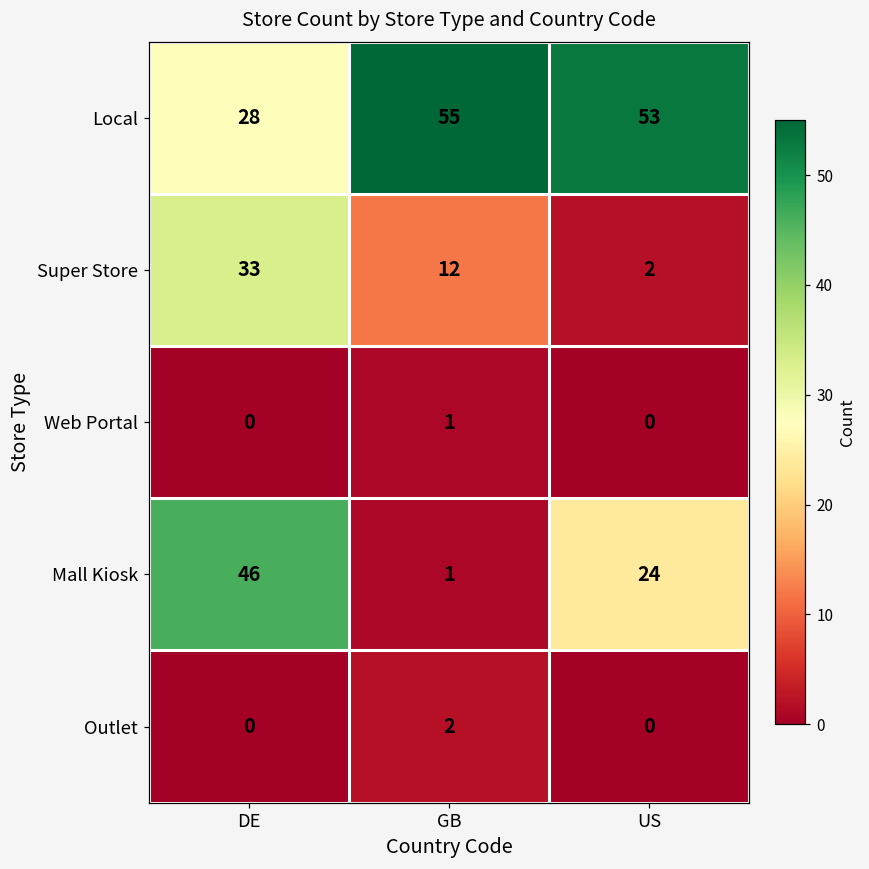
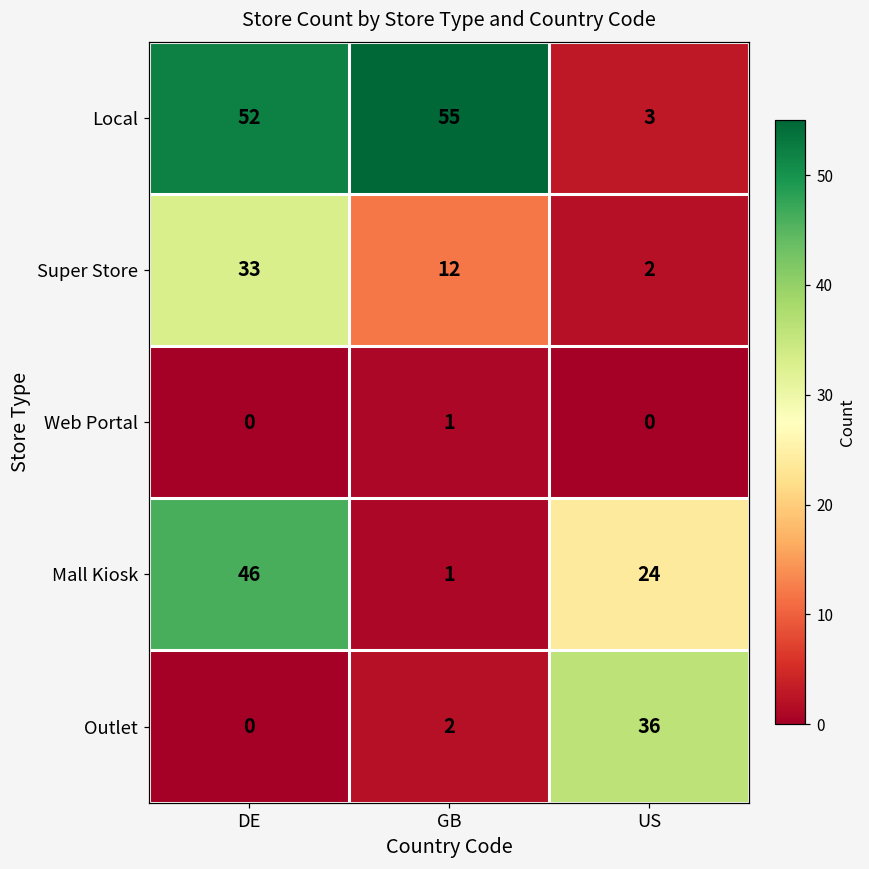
Local, DE: 28 -> 52
Local, US: 53 -> 3
Outlet, US: 0 -> 36
